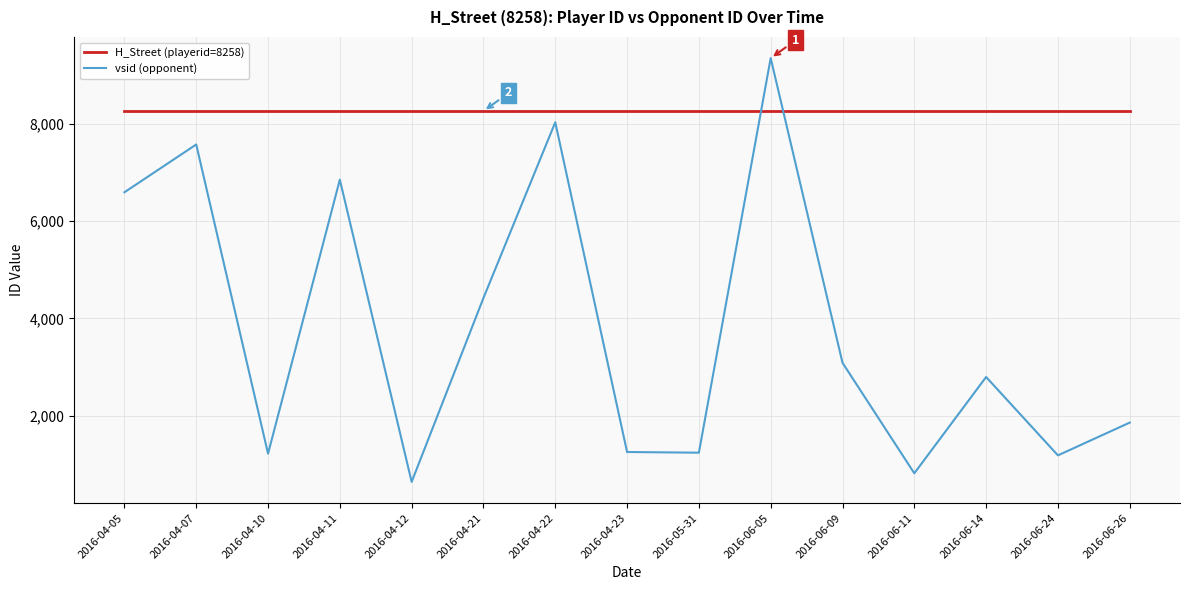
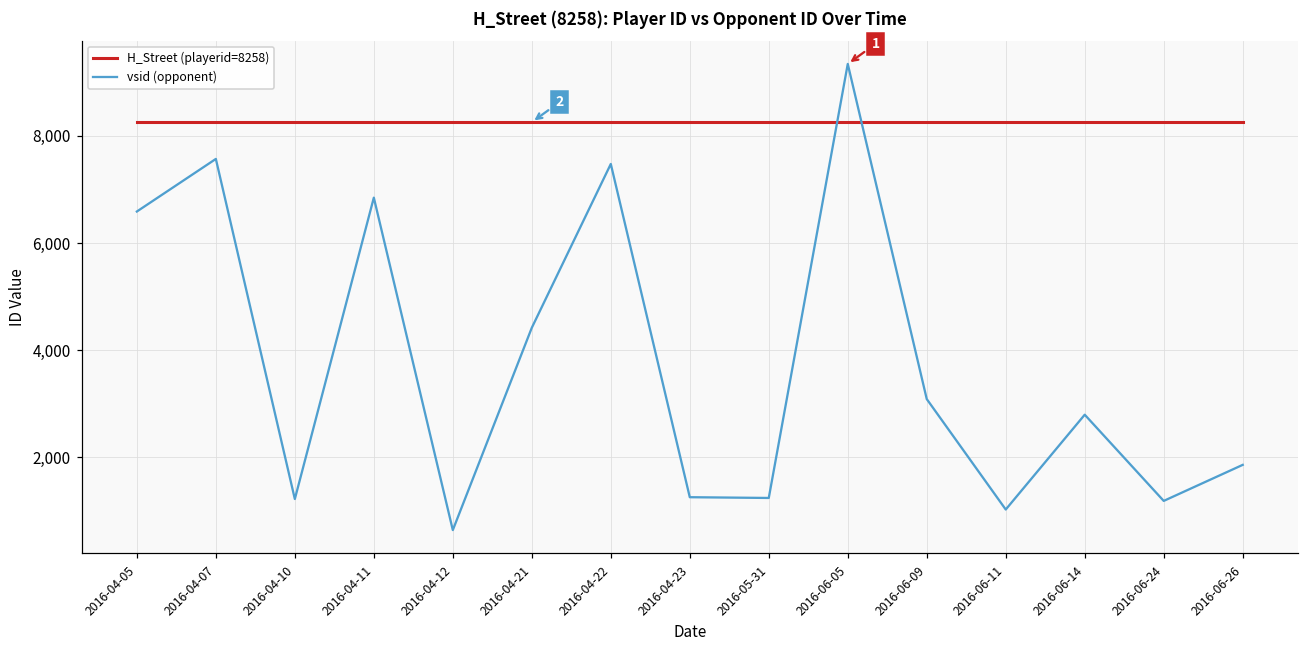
vsid (opponent), 2016-04-22: 8,000 -> 7,500
vsid (opponent), 2016-06-11: 800 -> 1,000
